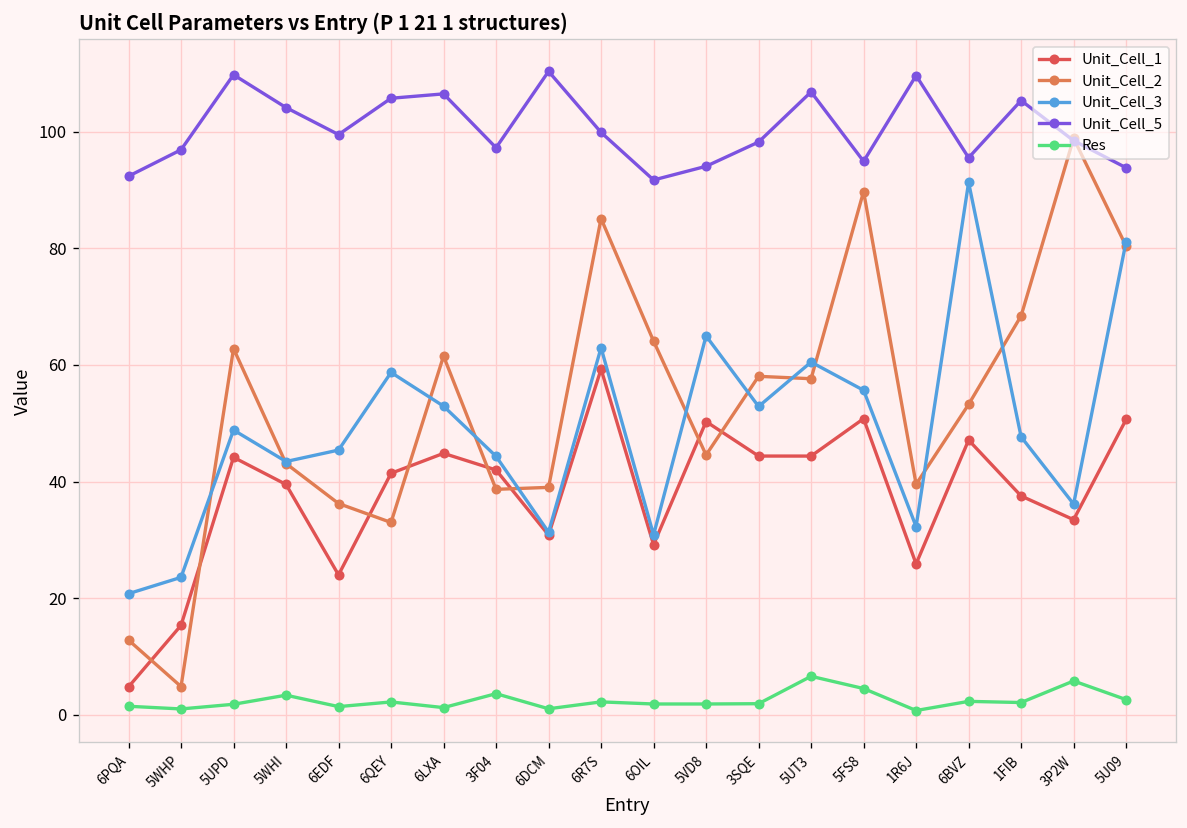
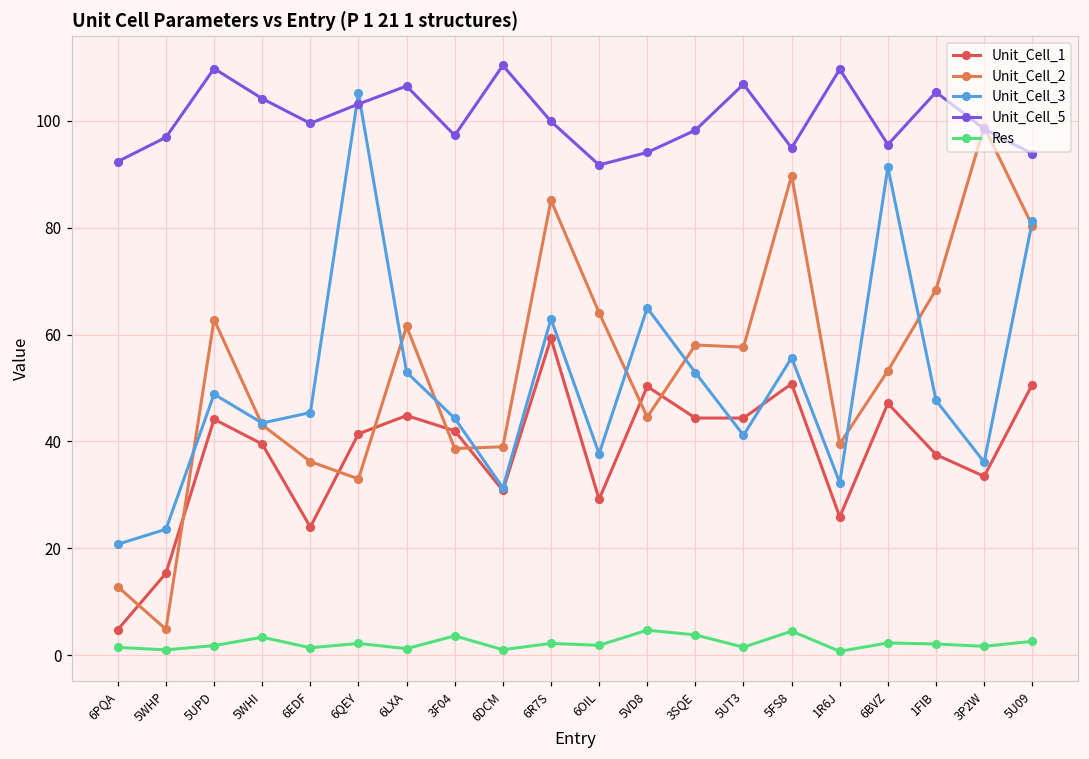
Unit_Cell_3, 6QEY: 59 -> 105
Unit_Cell_5, 6QEY: 106 -> 103
Unit_Cell_3, 6OIL: 31 -> 38
Res, 5VD8: 2 -> 5
Res, 3SQE: 2 -> 4
Unit_Cell_3, 5UT3: 60 -> 41
Res, 5UT3: 7 -> 2
Res, 3P2W: 6 -> 2
